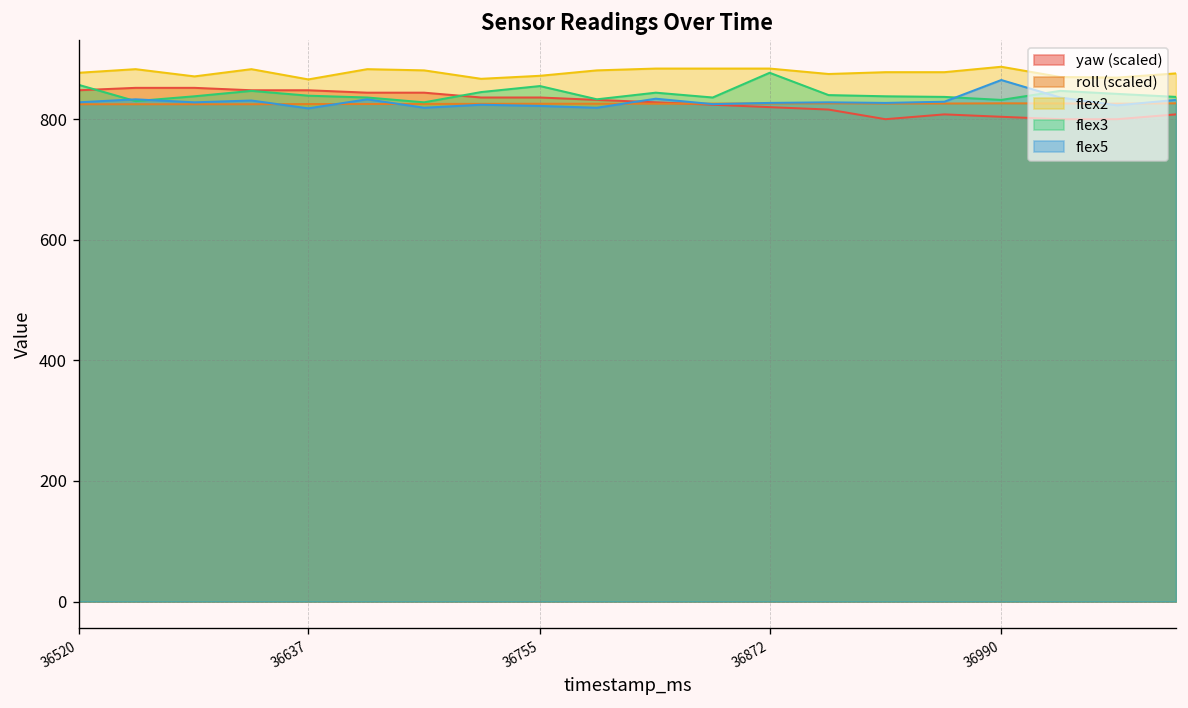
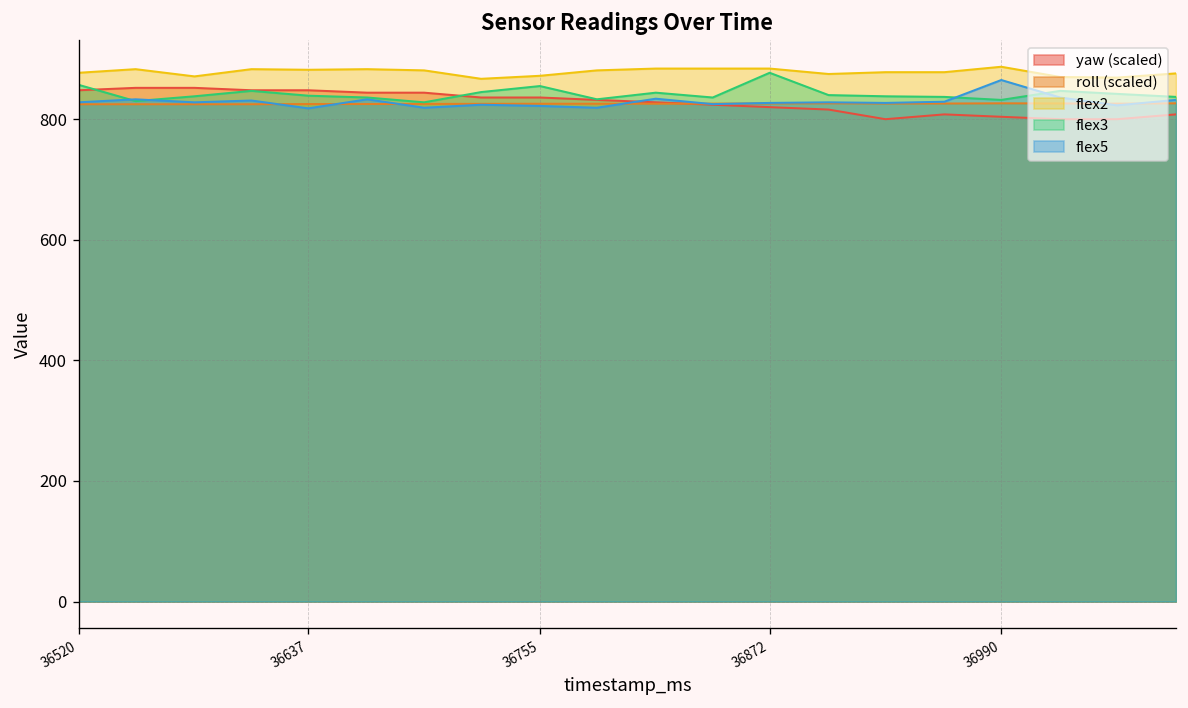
flex2, 36637: 870 -> 880
